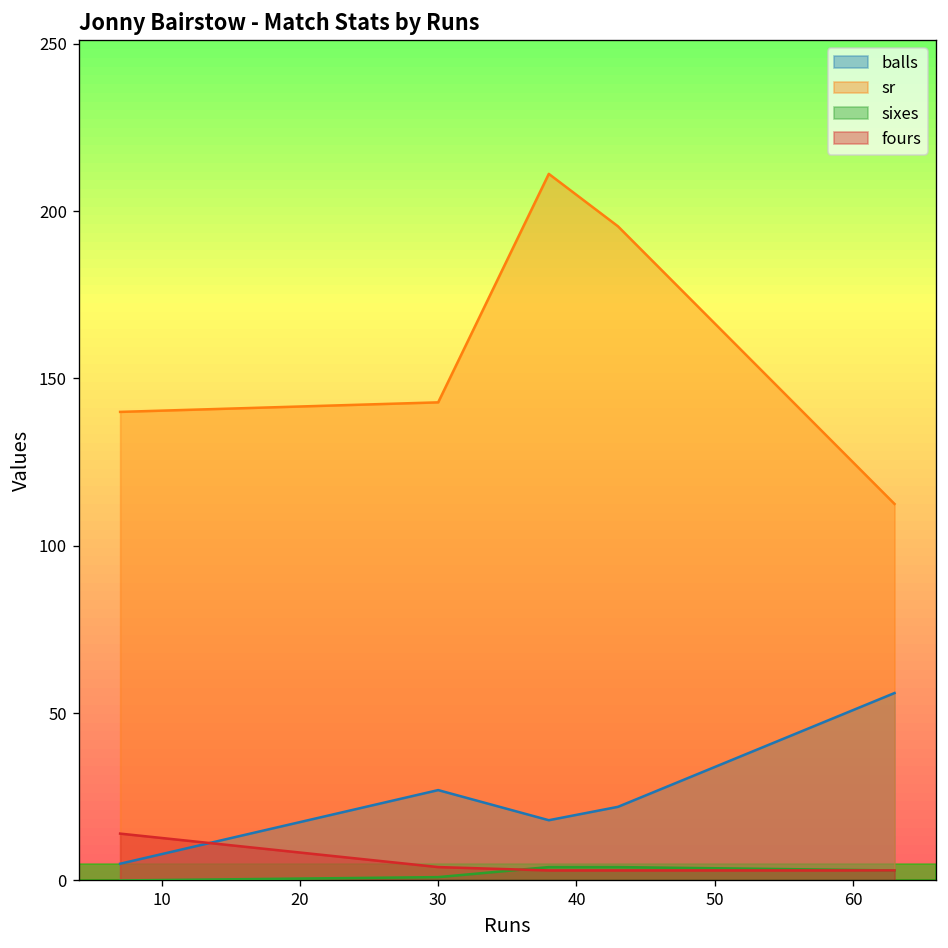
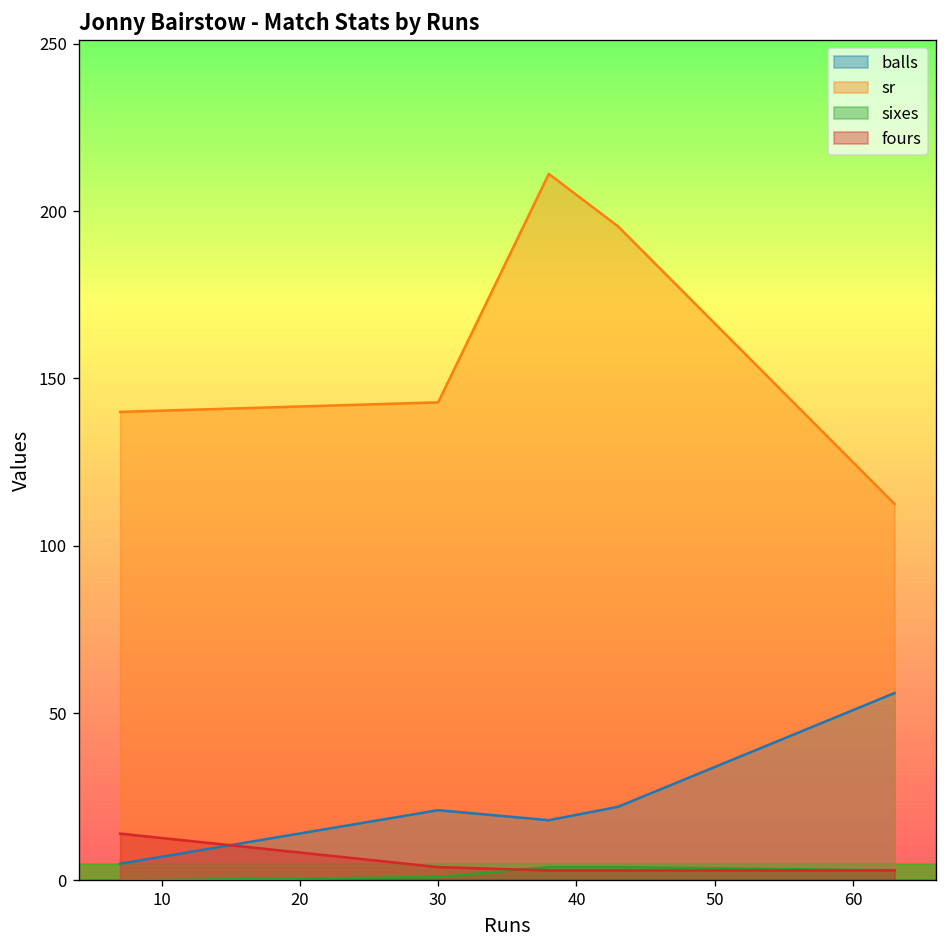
balls, 30: 27 -> 21
